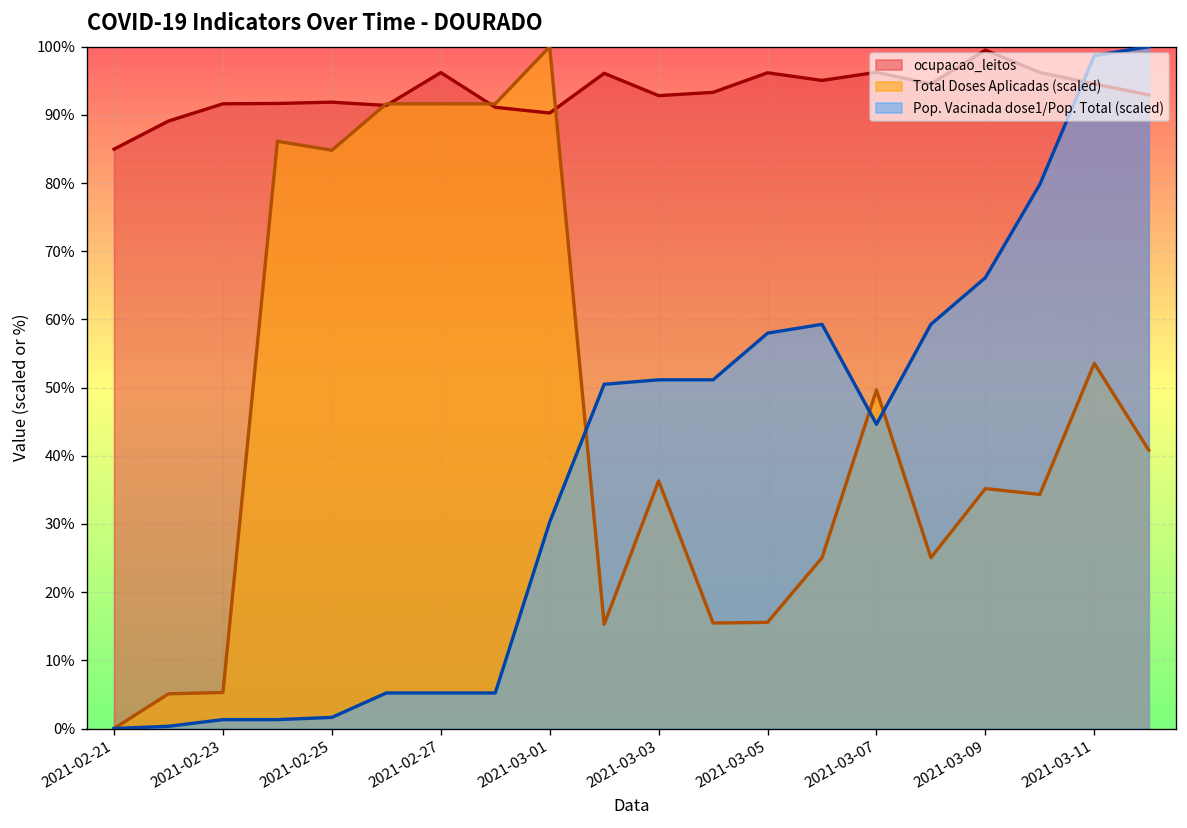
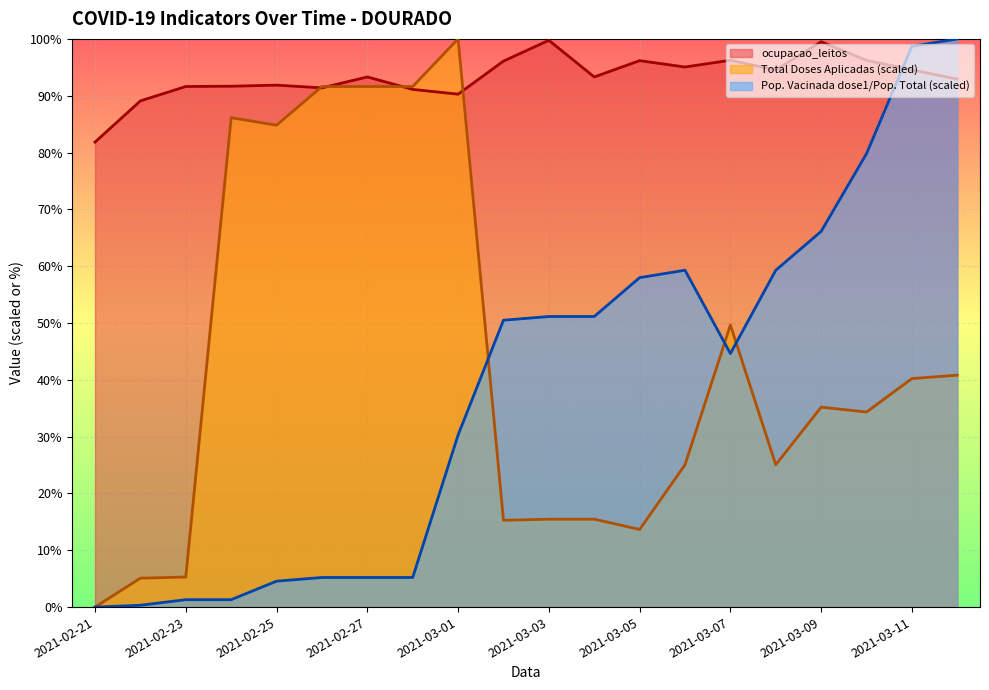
ocupacao_leitos, 2021-02-21: 85% -> 82%
Pop. Vacinada dose1/Pop. Total (scaled), 2021-02-25: 2% -> 5%
ocupacao_leitos, 2021-02-27: 96% -> 93%
ocupacao_leitos, 2021-03-03: 93% -> 100%
Total Doses Aplicadas (scaled), 2021-03-03: 36% -> 15%
Total Doses Aplicadas (scaled), 2021-03-05: 16% -> 14%
Total Doses Aplicadas (scaled), 2021-03-11: 54% -> 40%
